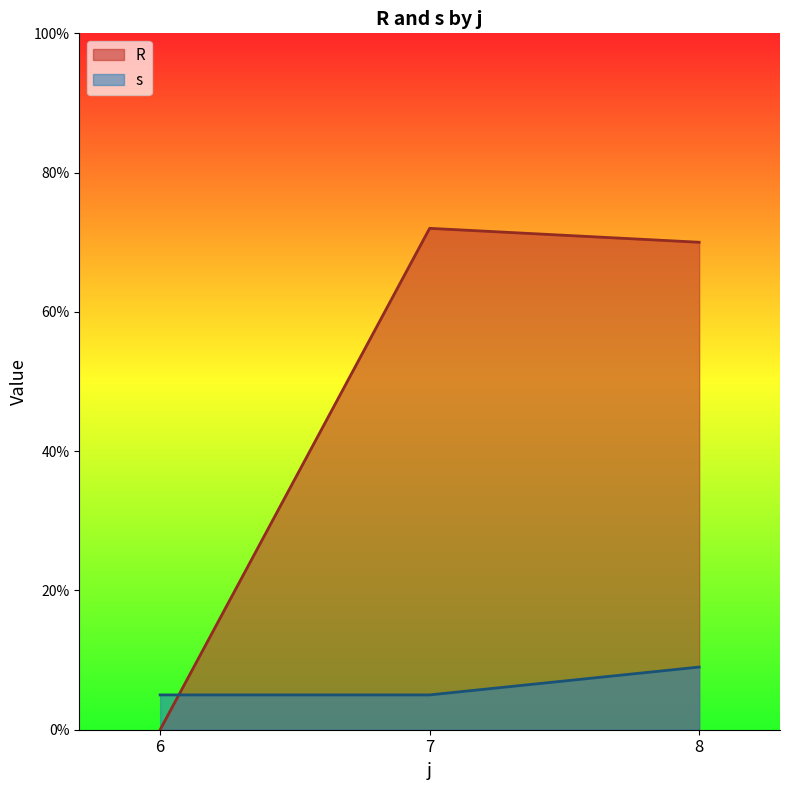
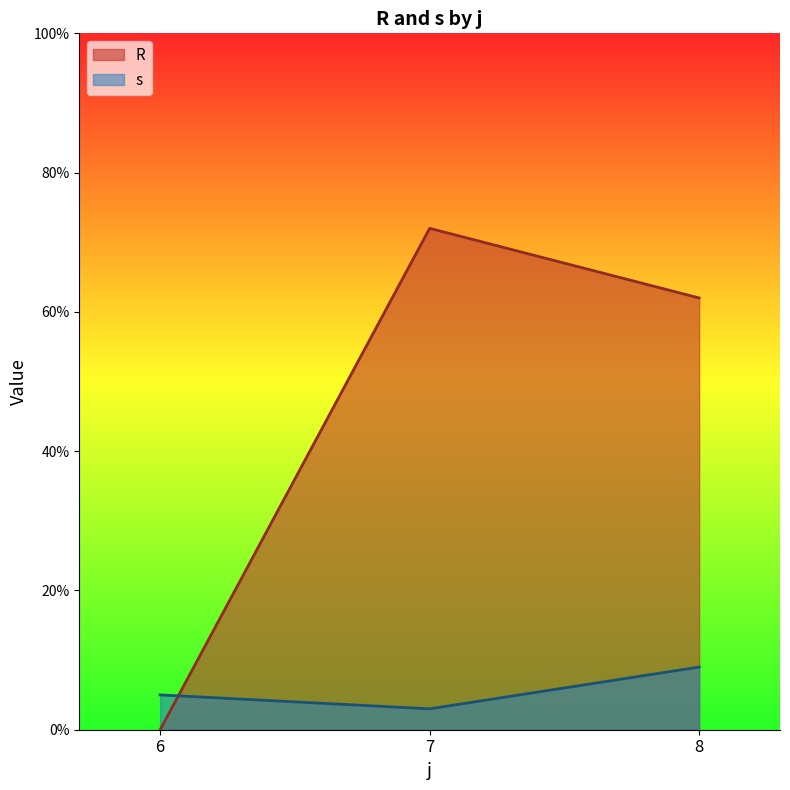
s, 7: 5% -> 3%
R, 8: 70% -> 62%
